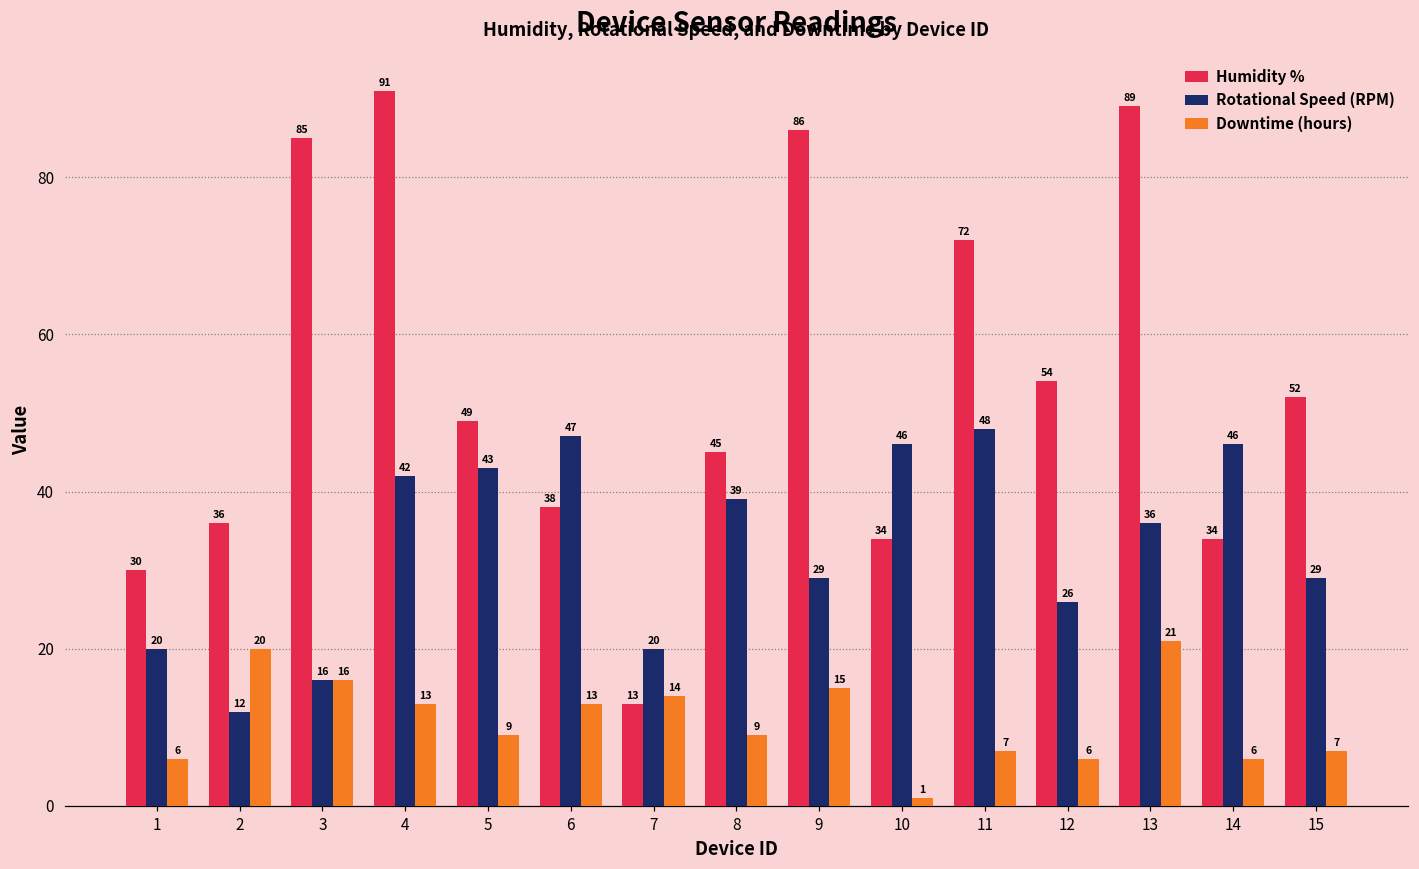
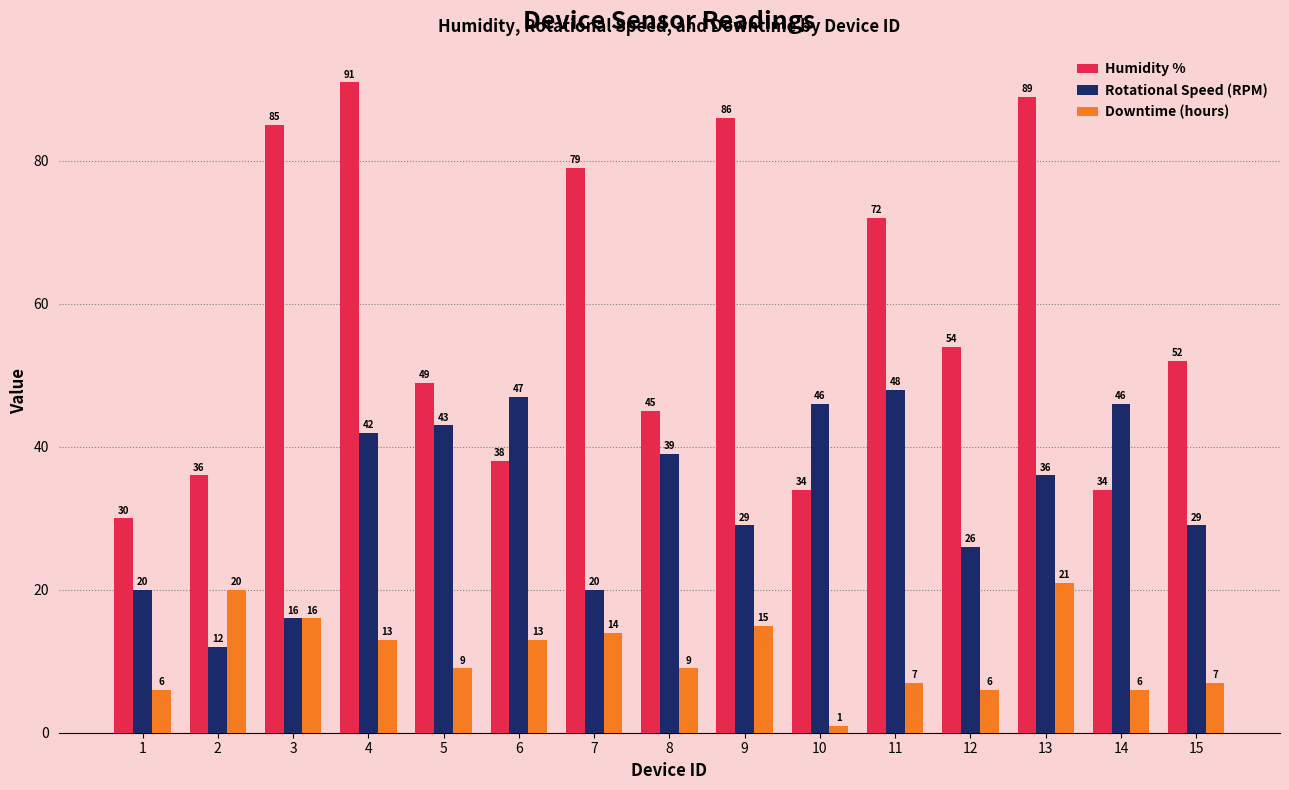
Humidity %, 7: 13 -> 79
